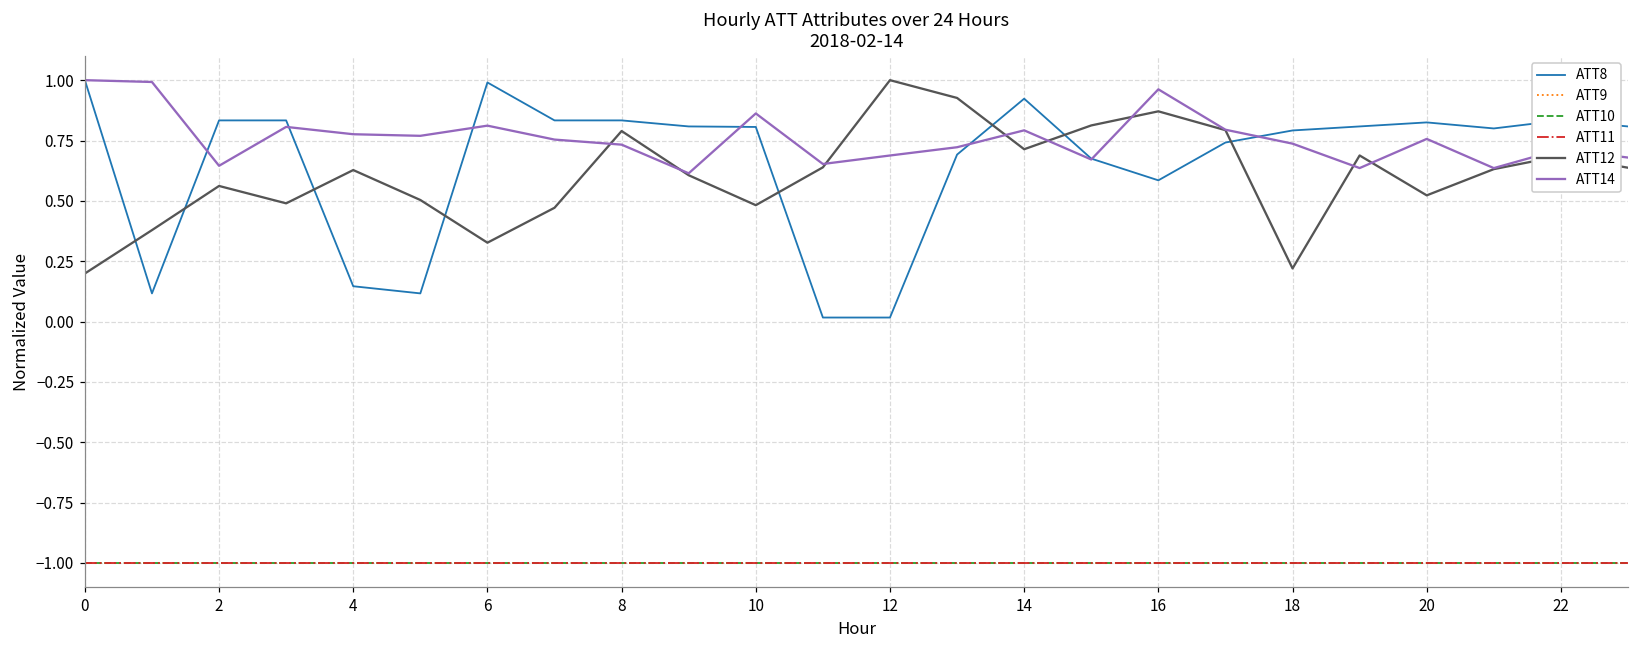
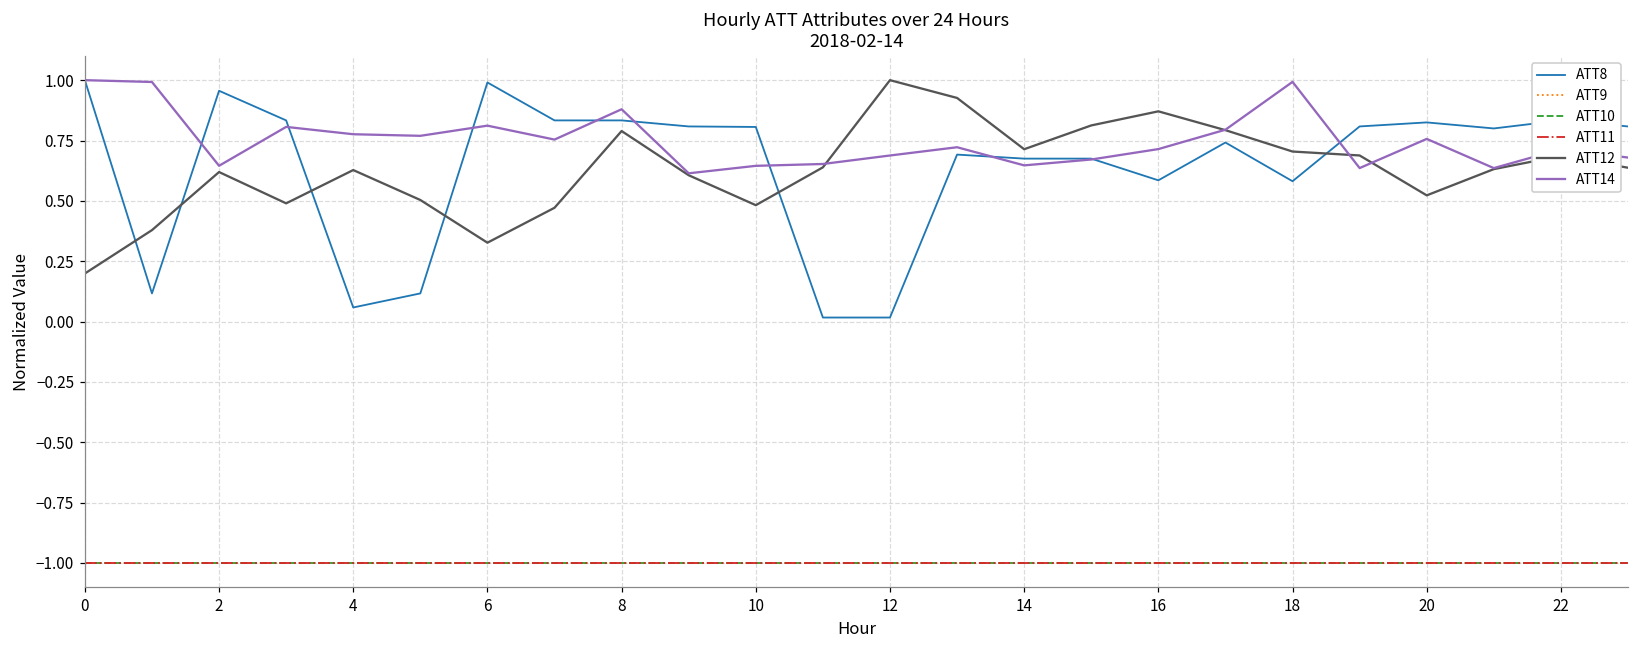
ATT8, 2: 0.83 -> 0.96
ATT12, 2: 0.56 -> 0.62
ATT8, 4: 0.15 -> 0.06
ATT14, 8: 0.73 -> 0.88
ATT14, 10: 0.86 -> 0.65
ATT8, 14: 0.92 -> 0.68
ATT14, 14: 0.79 -> 0.65
ATT14, 16: 0.96 -> 0.71
ATT8, 18: 0.79 -> 0.58
ATT12, 18: 0.22 -> 0.70
ATT14, 18: 0.74 -> 0.99
